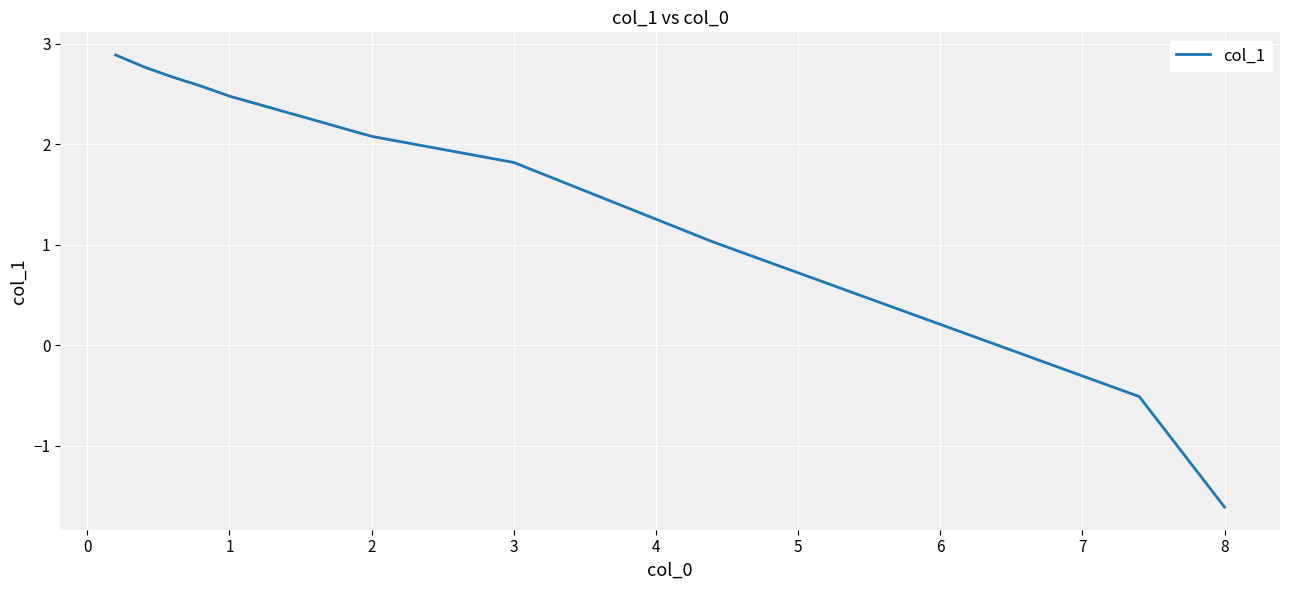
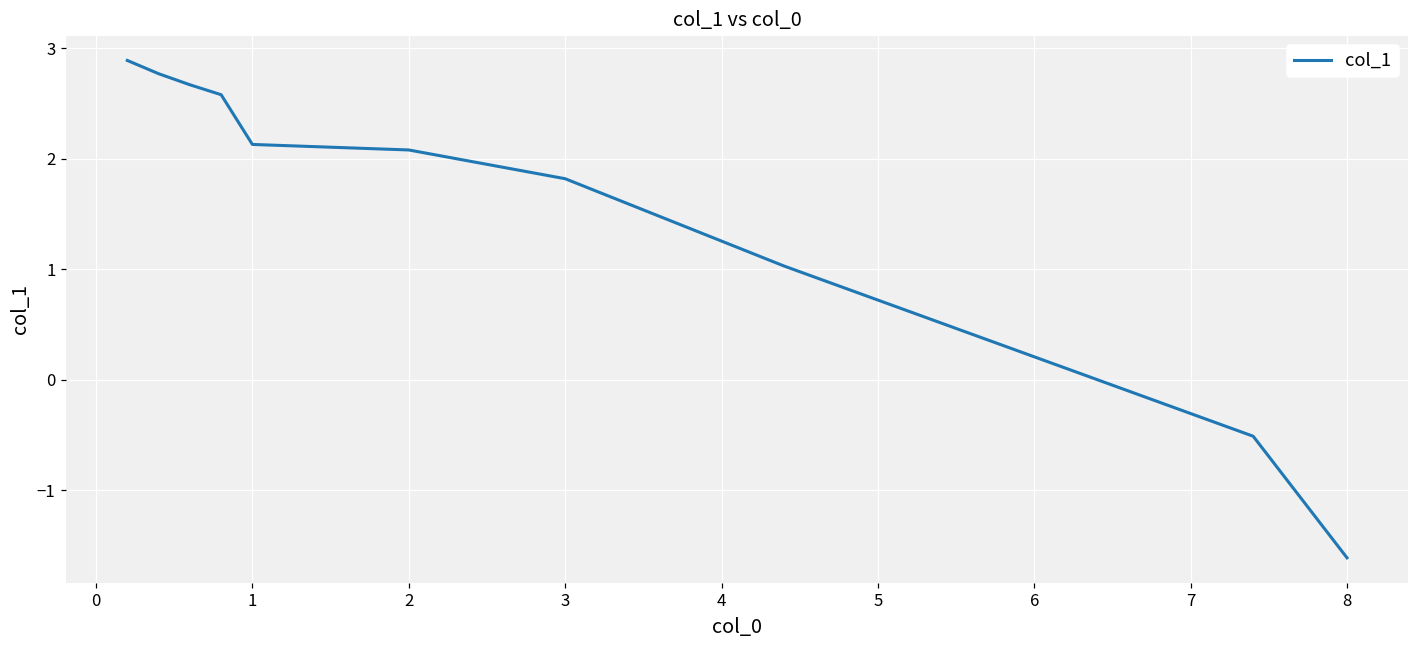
1: 2.48 -> 2.13
